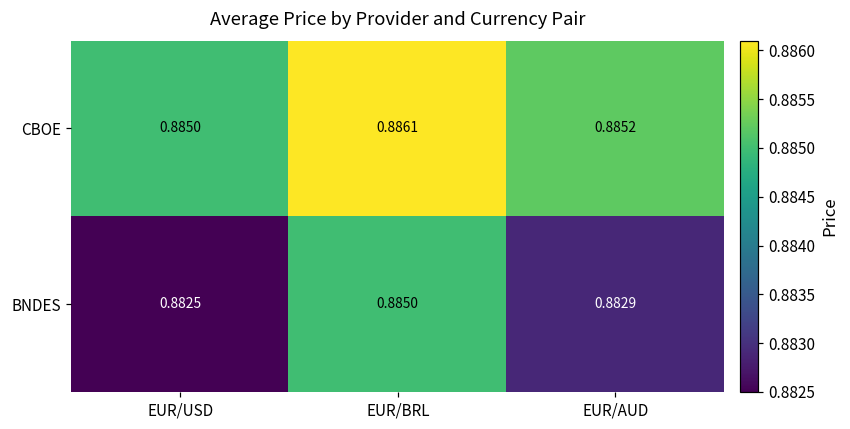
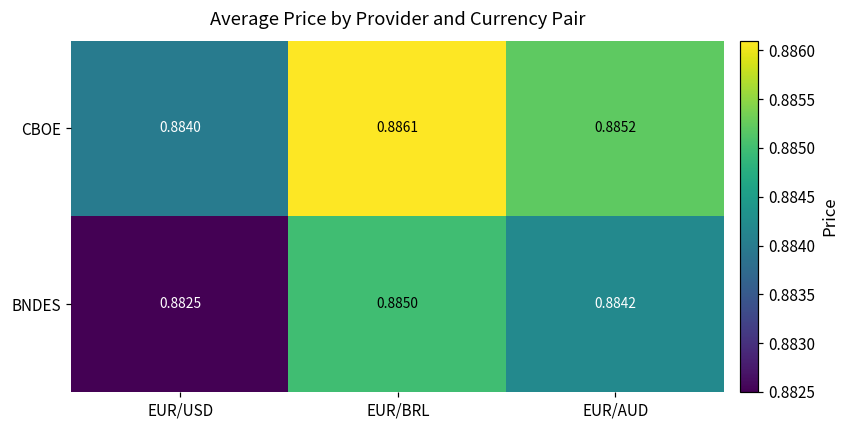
CBOE, EUR/USD: 0.8850 -> 0.8840
BNDES, EUR/AUD: 0.8829 -> 0.8842
